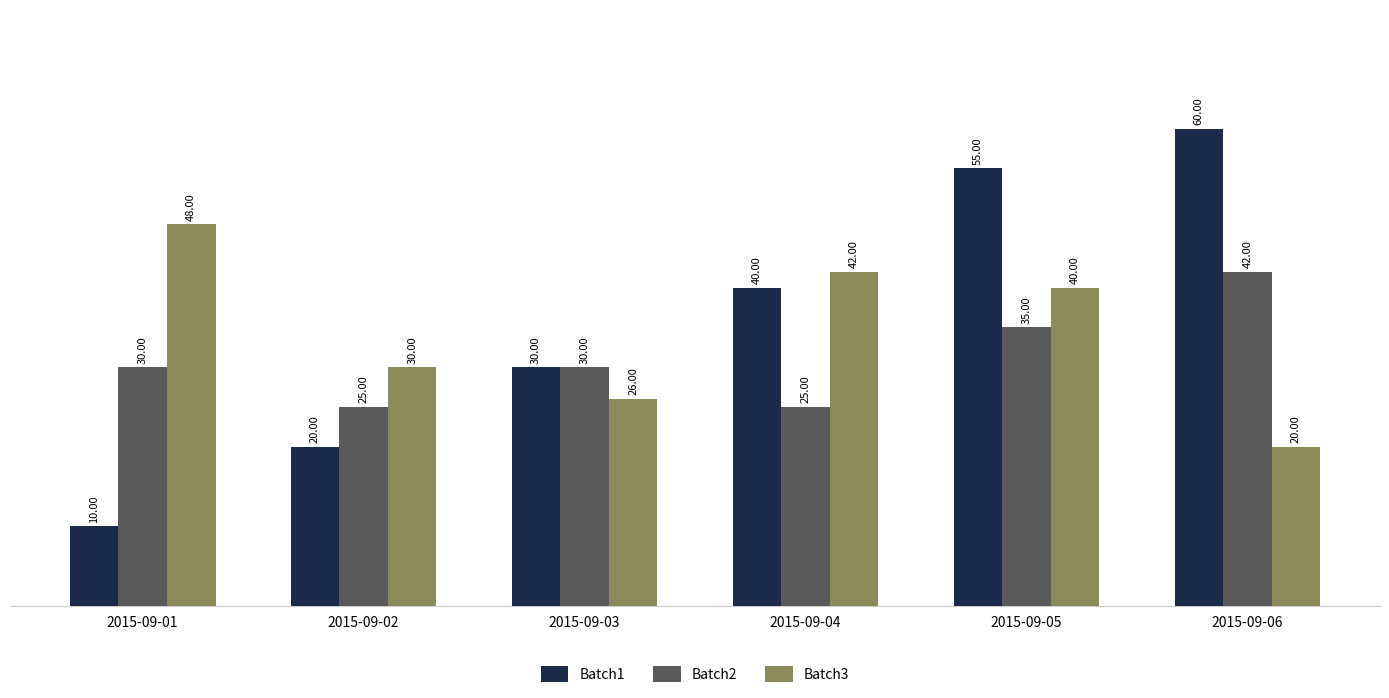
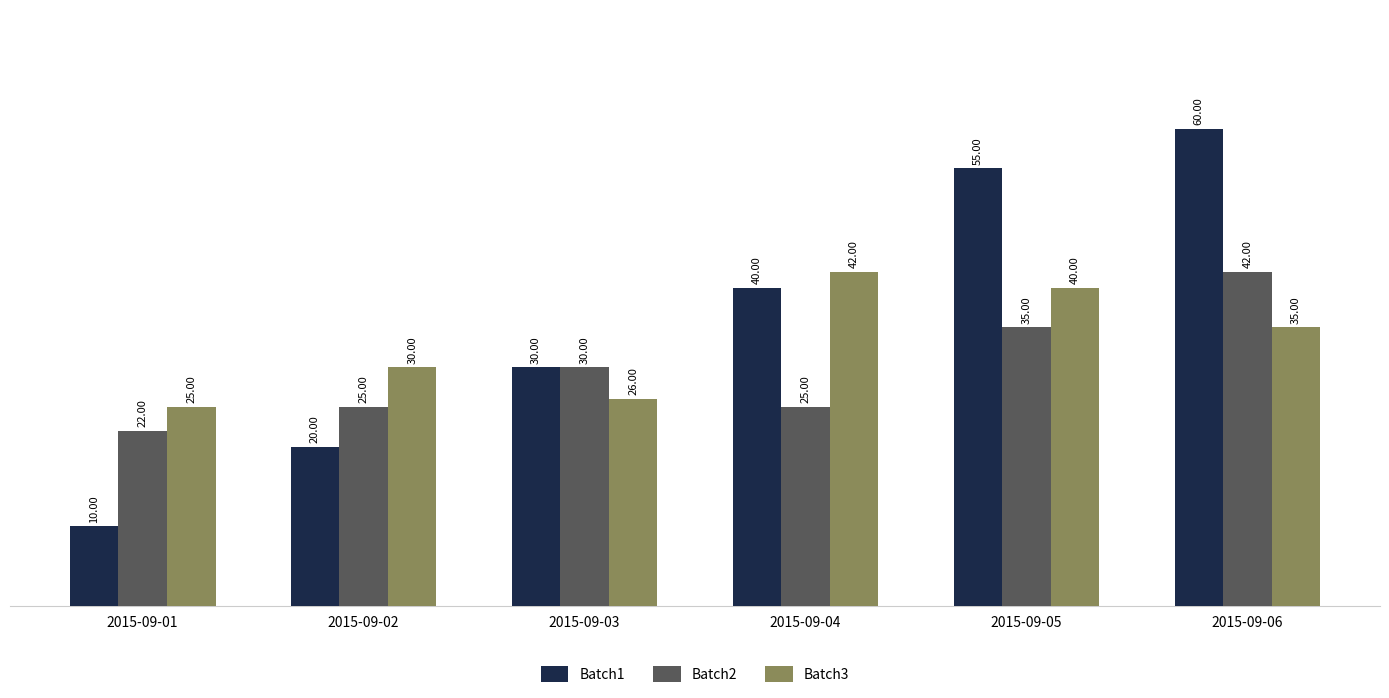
Batch2, 2015-09-01: 30.00 -> 22.00
Batch3, 2015-09-01: 48.00 -> 25.00
Batch3, 2015-09-06: 20.00 -> 35.00
